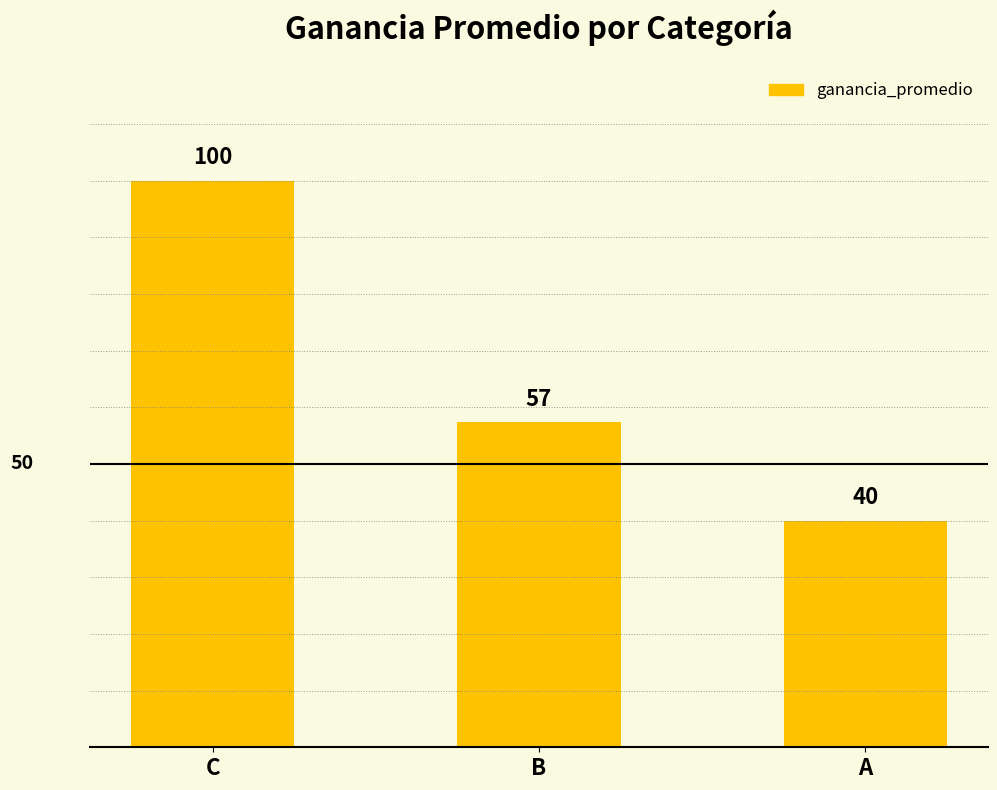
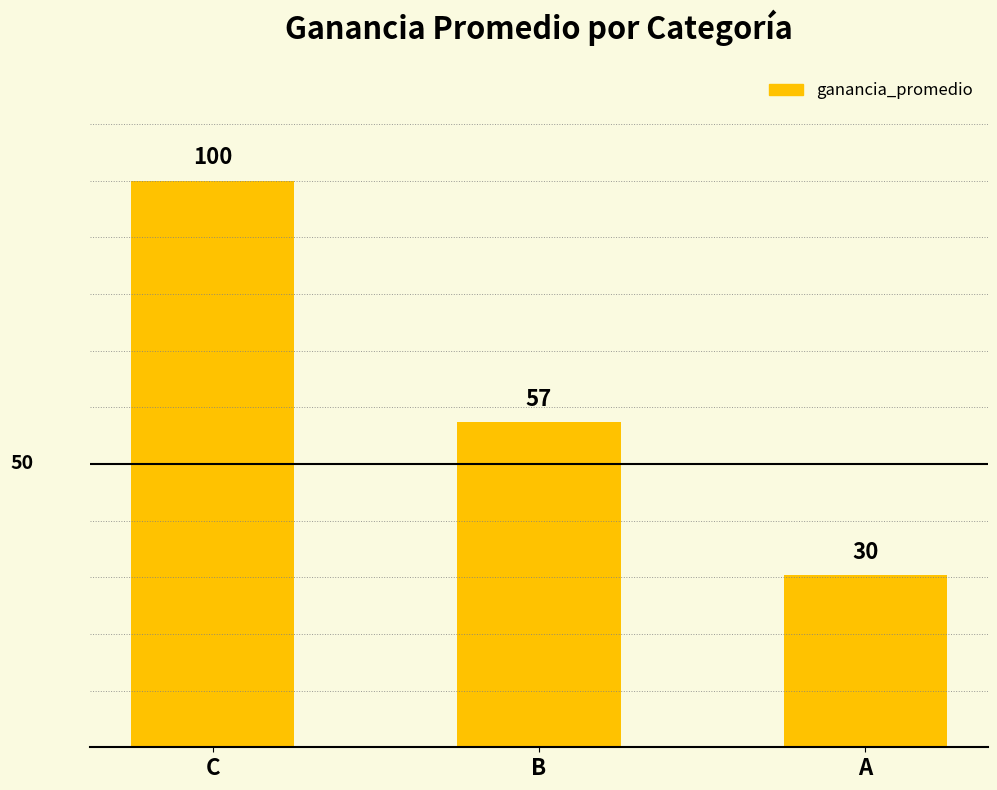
A: 40 -> 30
